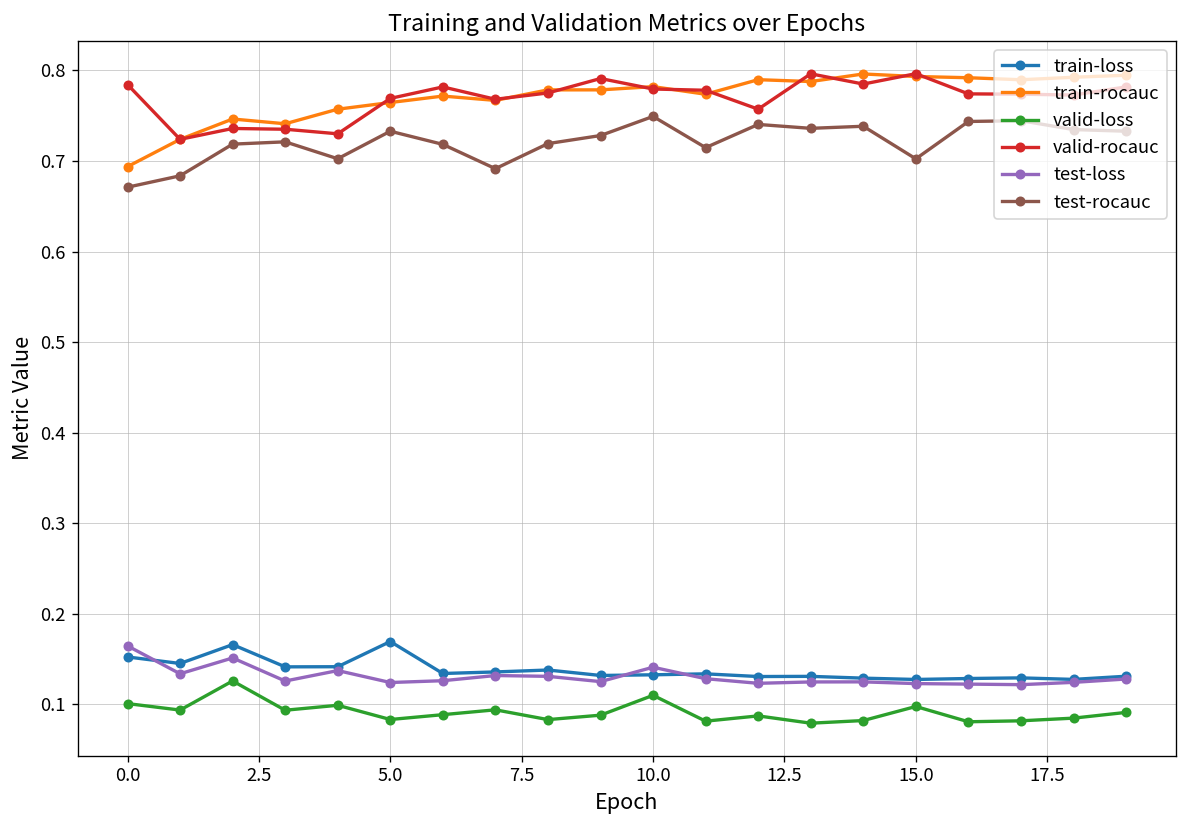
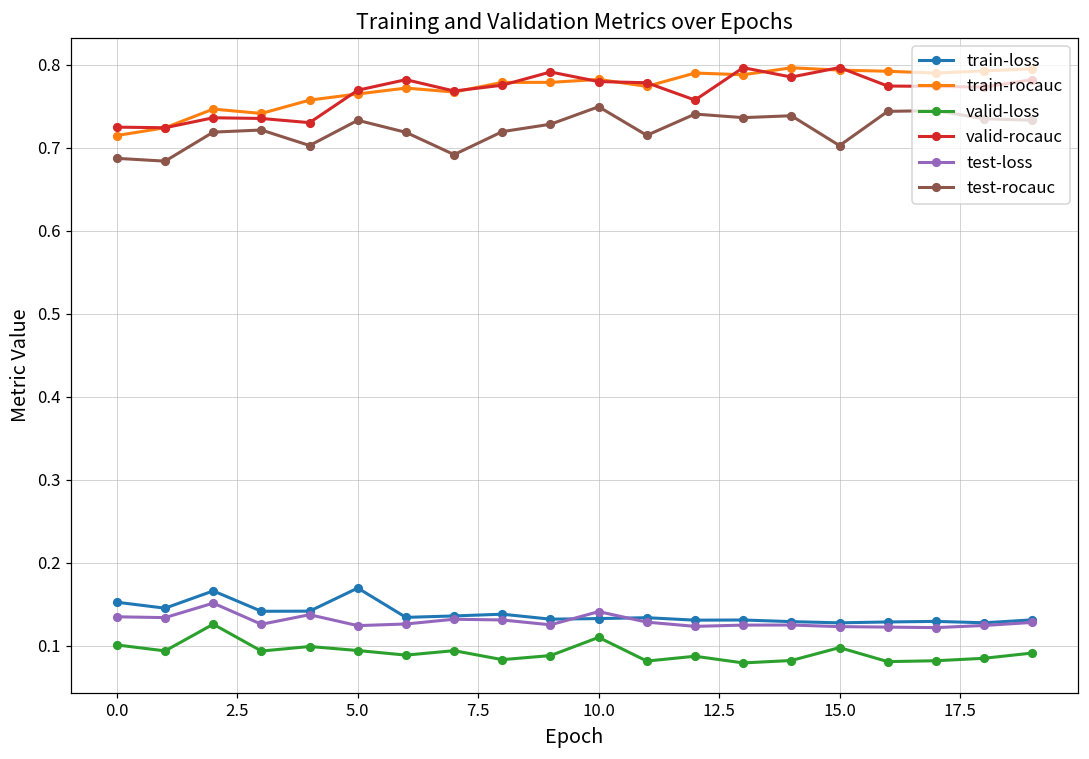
train-rocauc, 0.0: 0.69 -> 0.71
valid-rocauc, 0.0: 0.78 -> 0.72
test-loss, 0.0: 0.16 -> 0.13
test-rocauc, 0.0: 0.67 -> 0.69
valid-loss, 5.0: 0.08 -> 0.09
